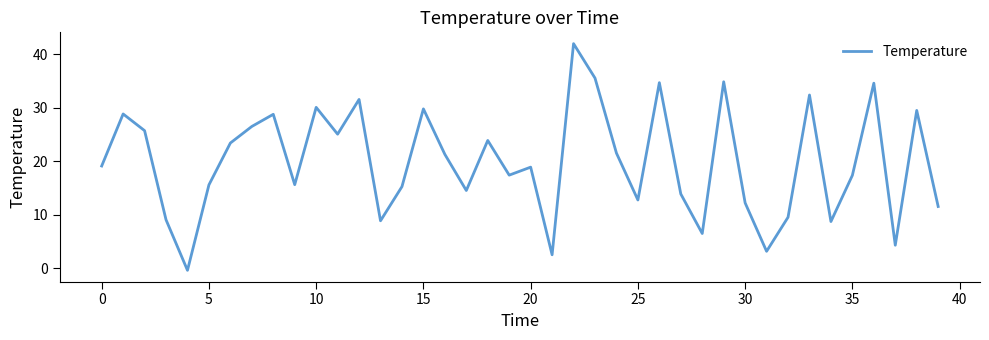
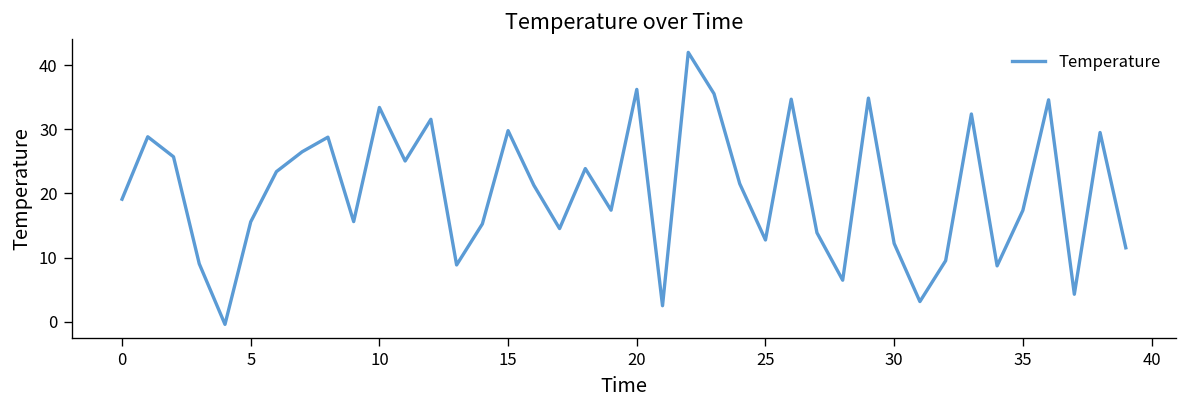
10: 30 -> 33
20: 19 -> 36
